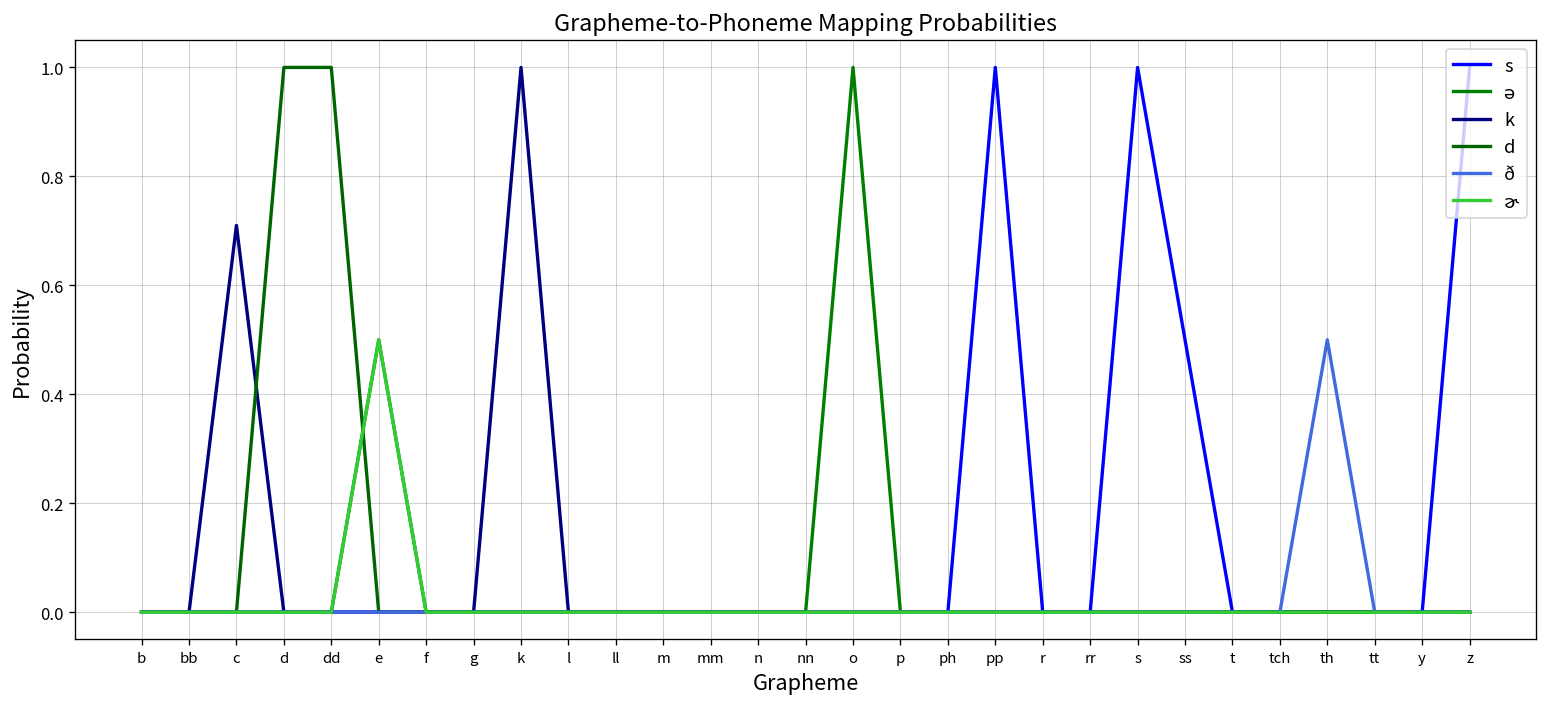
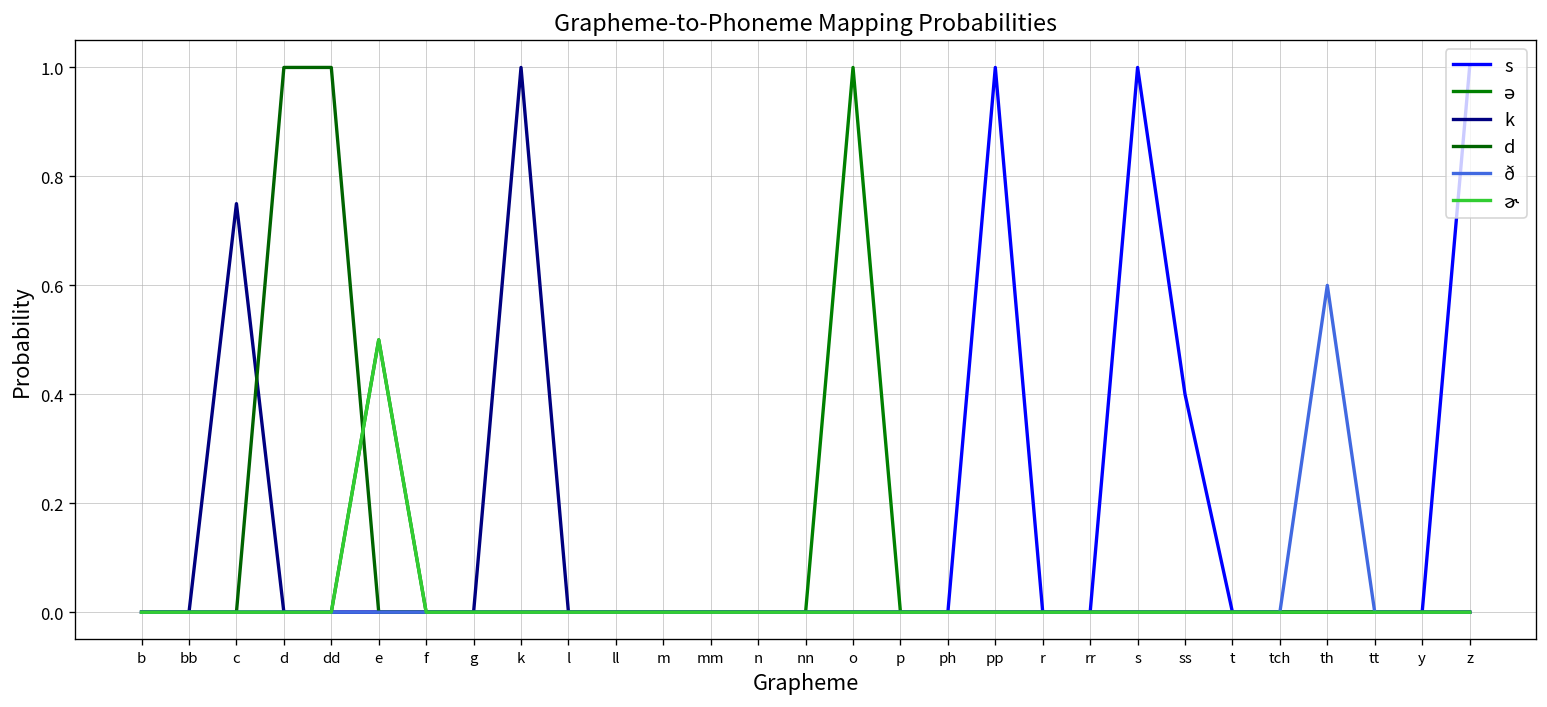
k, c: 0.71 -> 0.75
s, ss: 0.5 -> 0.4
ð, th: 0.5 -> 0.6
